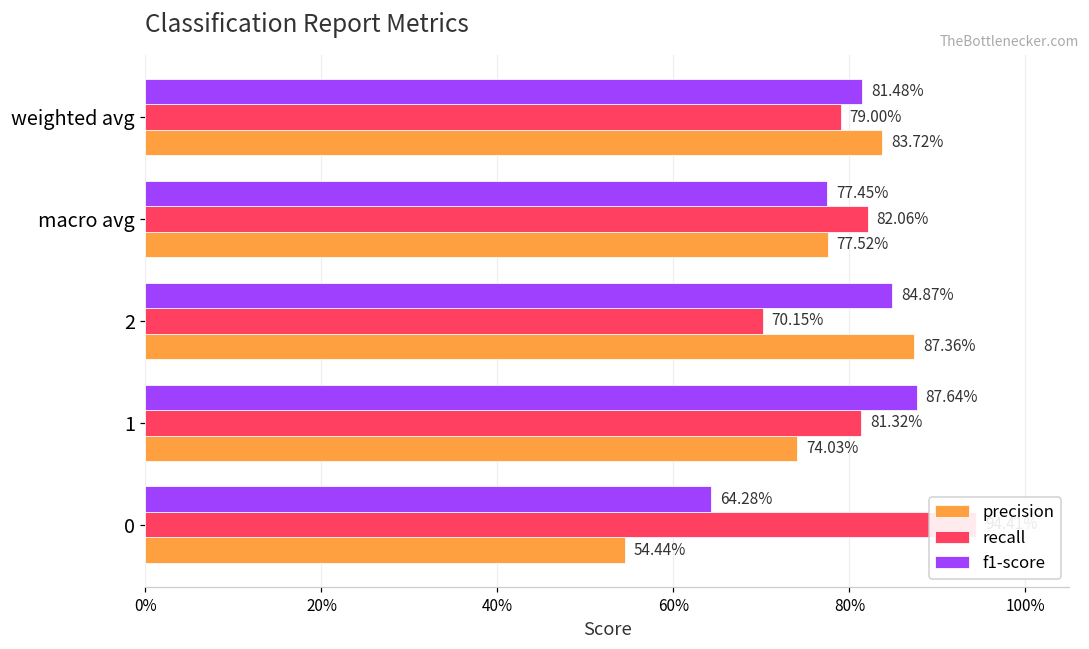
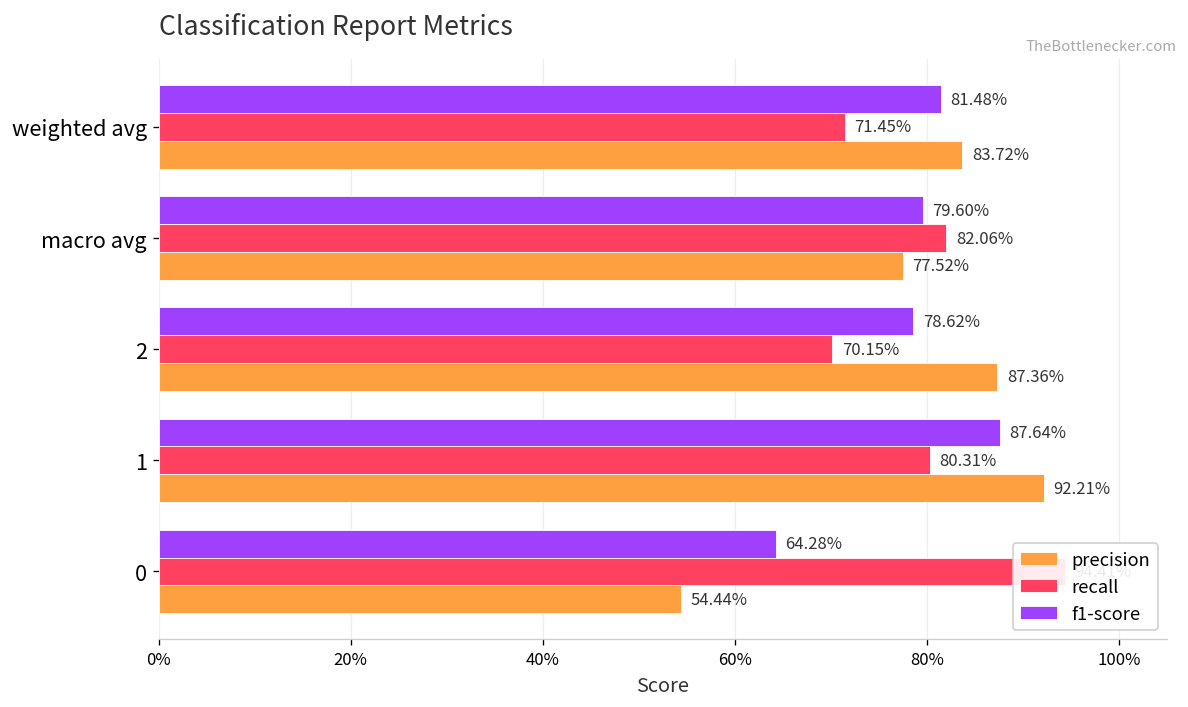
recall, weighted avg: 79.00% -> 71.45%
f1-score, macro avg: 77.45% -> 79.60%
f1-score, 2: 84.87% -> 78.62%
recall, 1: 81.32% -> 80.31%
precision, 1: 74.03% -> 92.21%
